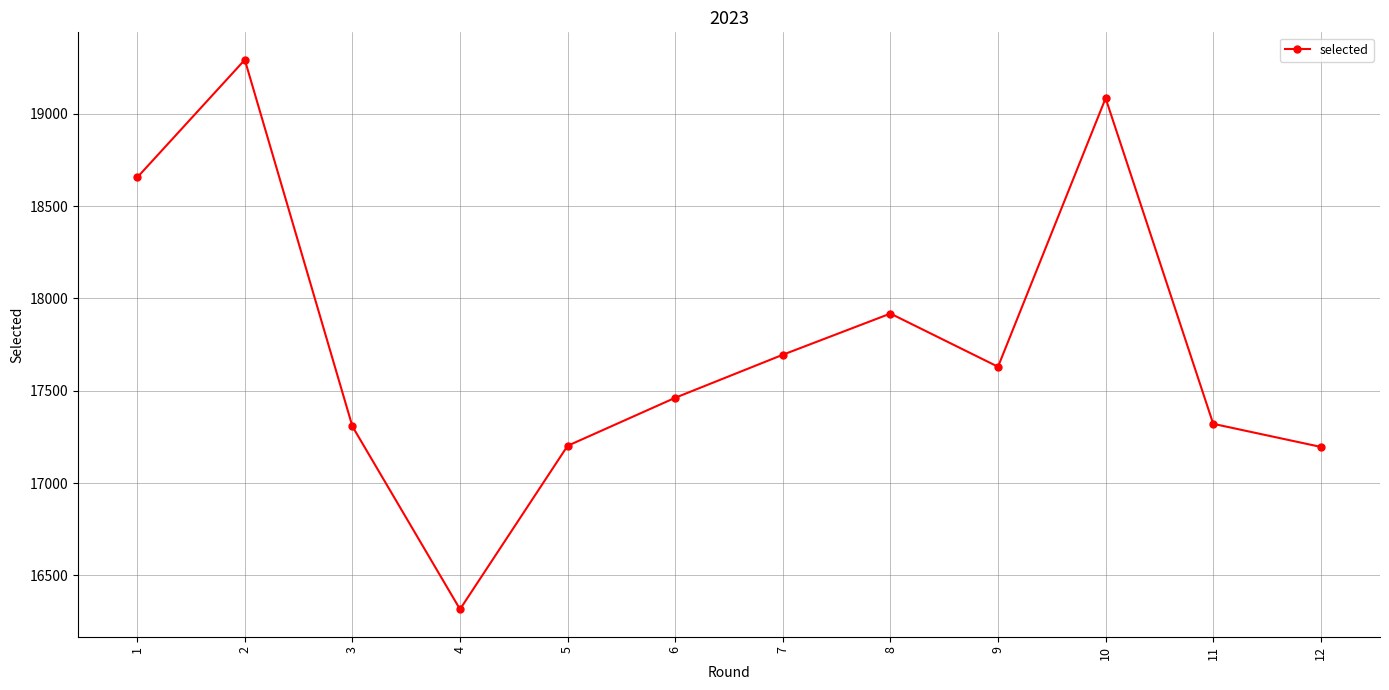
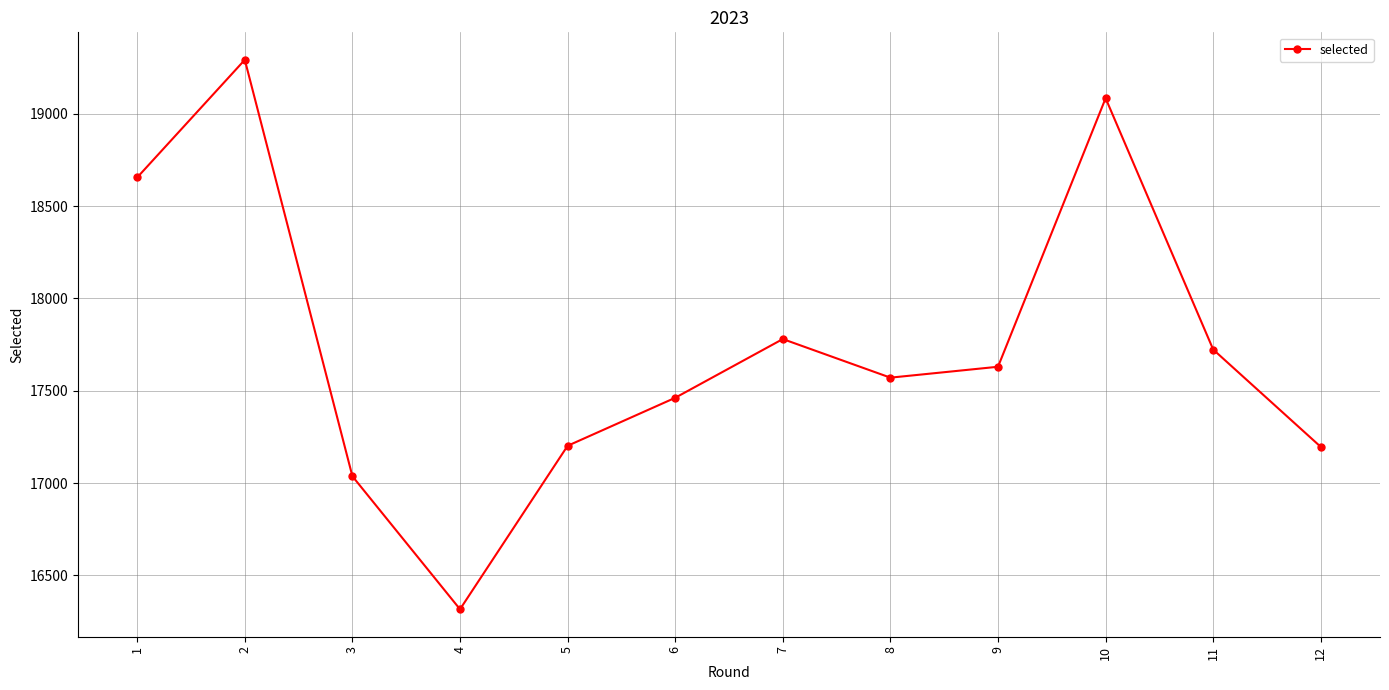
3: 17310 -> 17040
7: 17700 -> 17780
8: 17920 -> 17570
11: 17320 -> 17720
